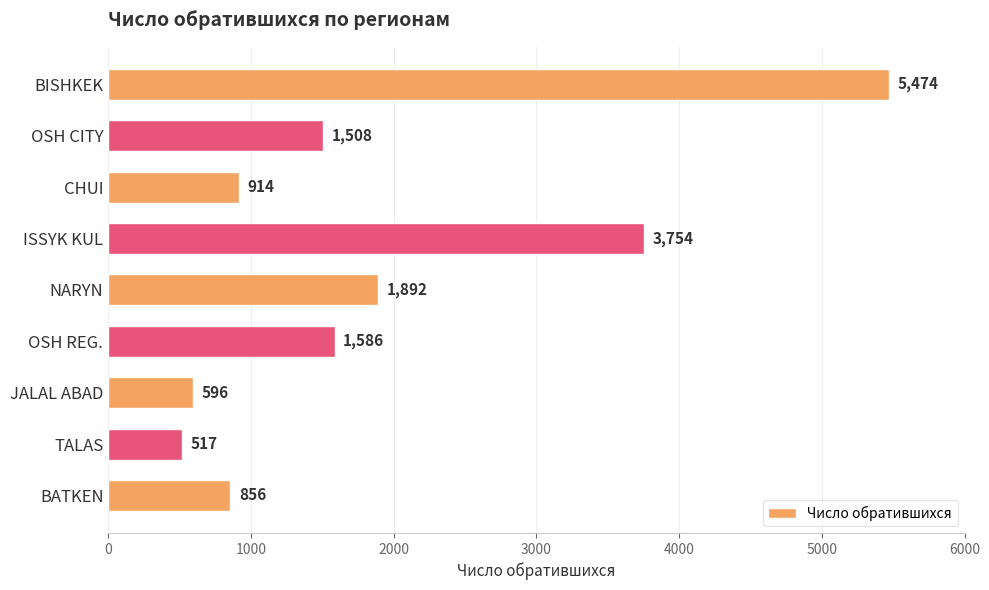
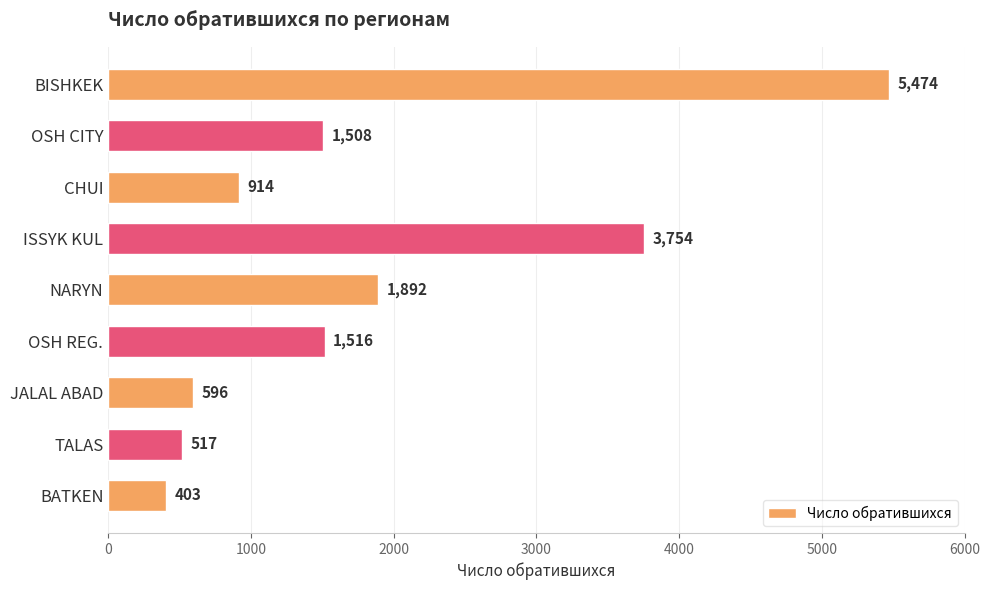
OSH REG.: 1,586 -> 1,516
BATKEN: 856 -> 403
